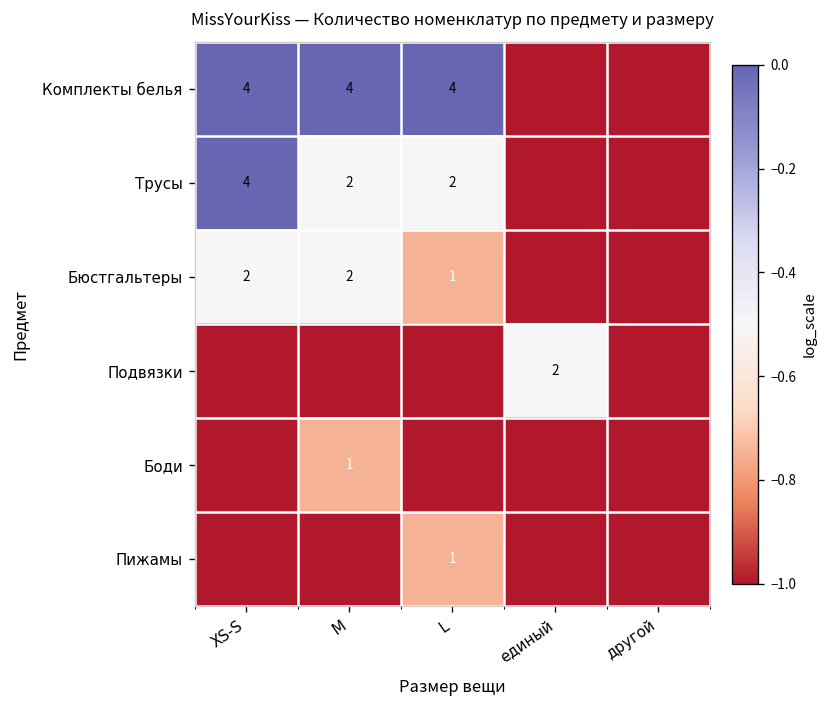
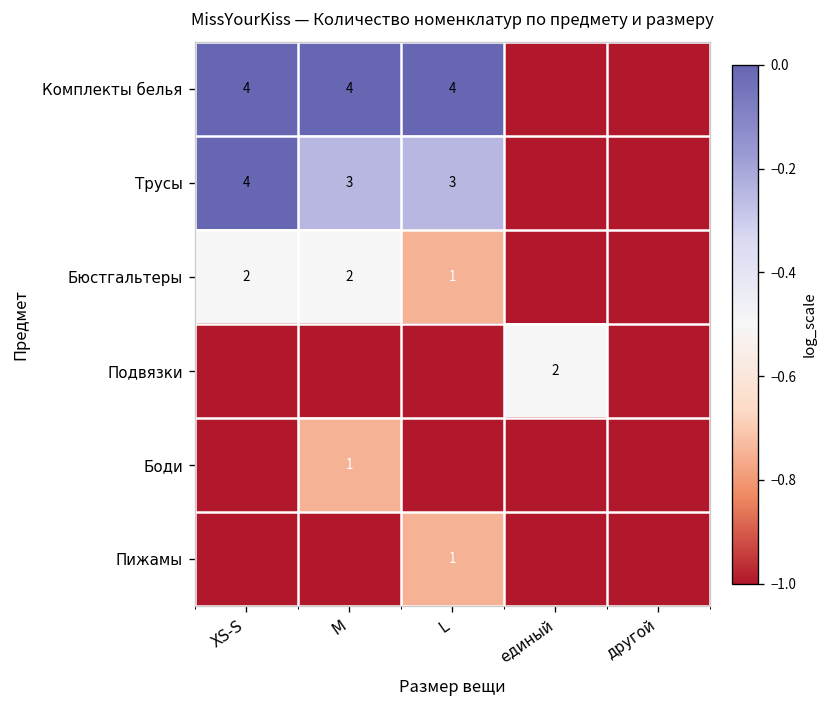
Трусы, M: 2 -> 3
Трусы, L: 2 -> 3
